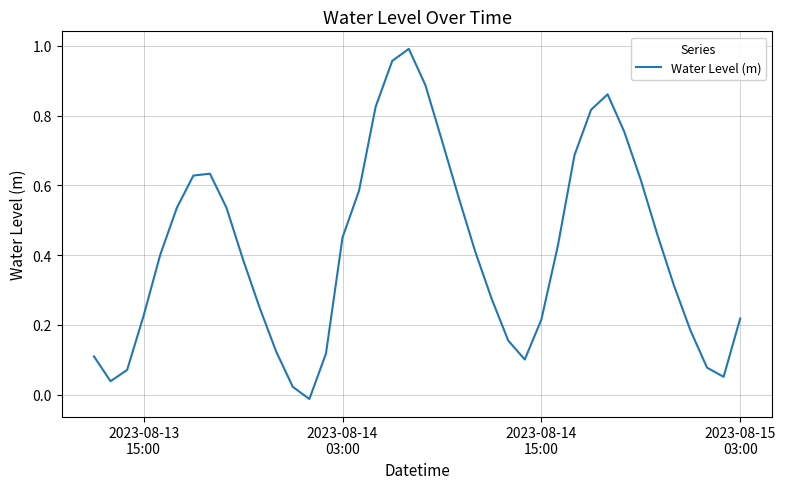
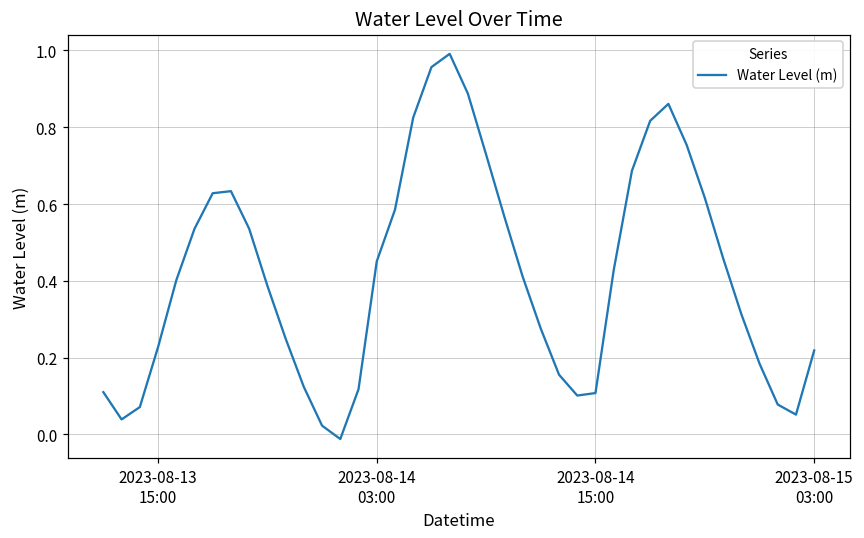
2023-08-14 15:00: 0.22 -> 0.11
